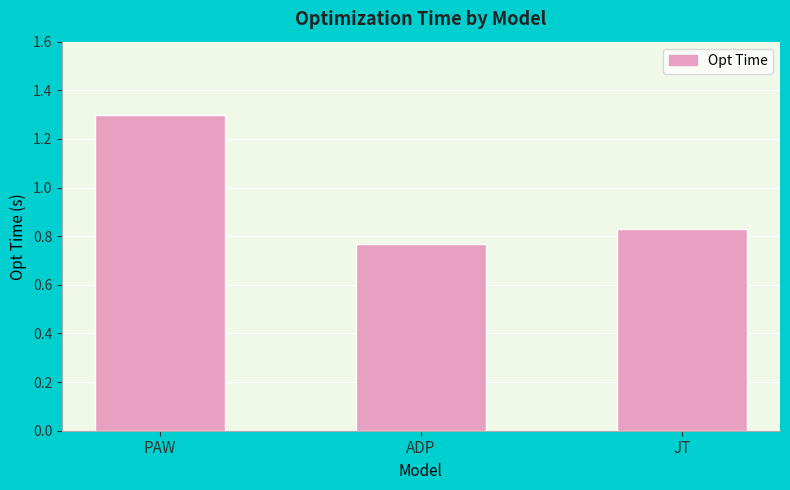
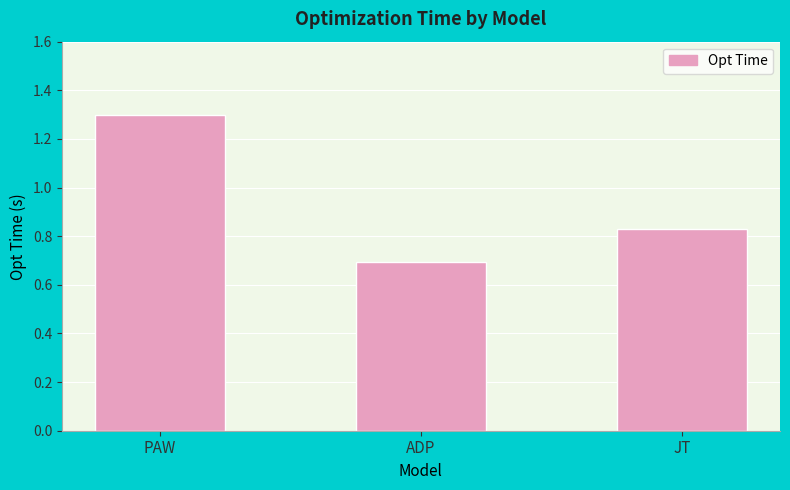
ADP: 0.77 -> 0.70
